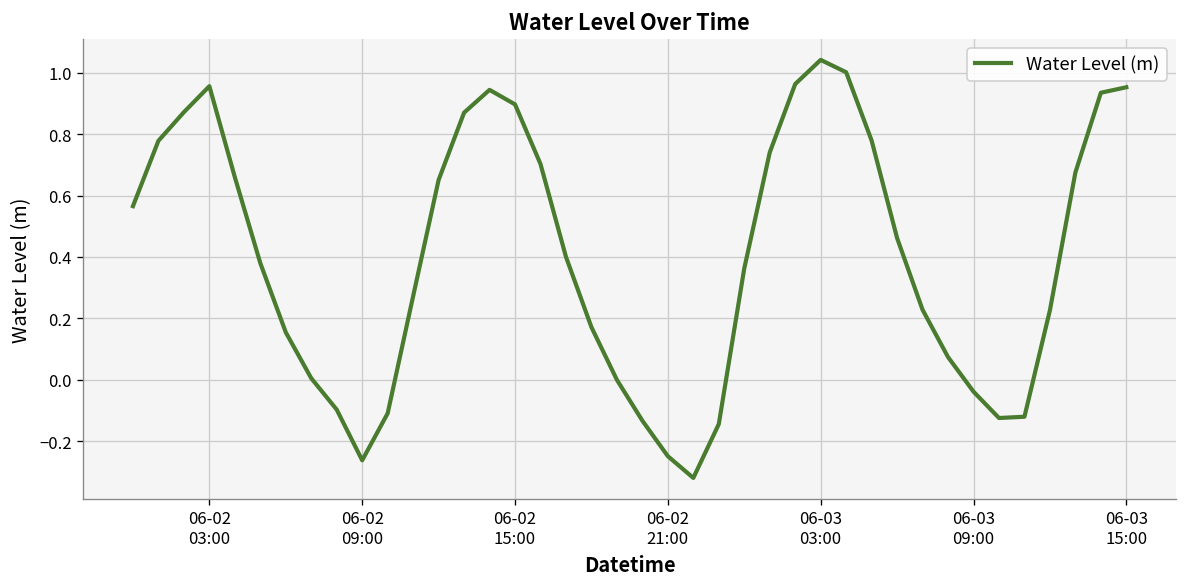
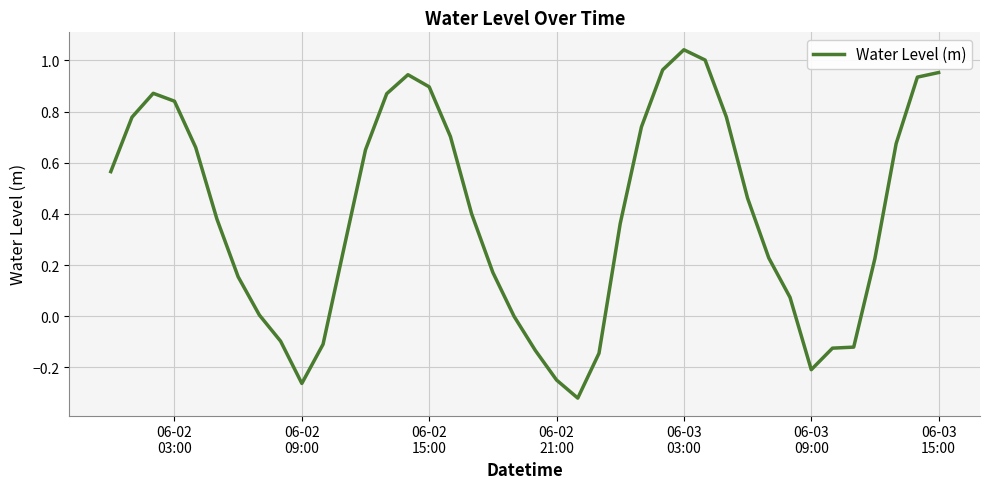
06-02 03:00: 0.96 -> 0.84
06-03 09:00: -0.04 -> -0.21
